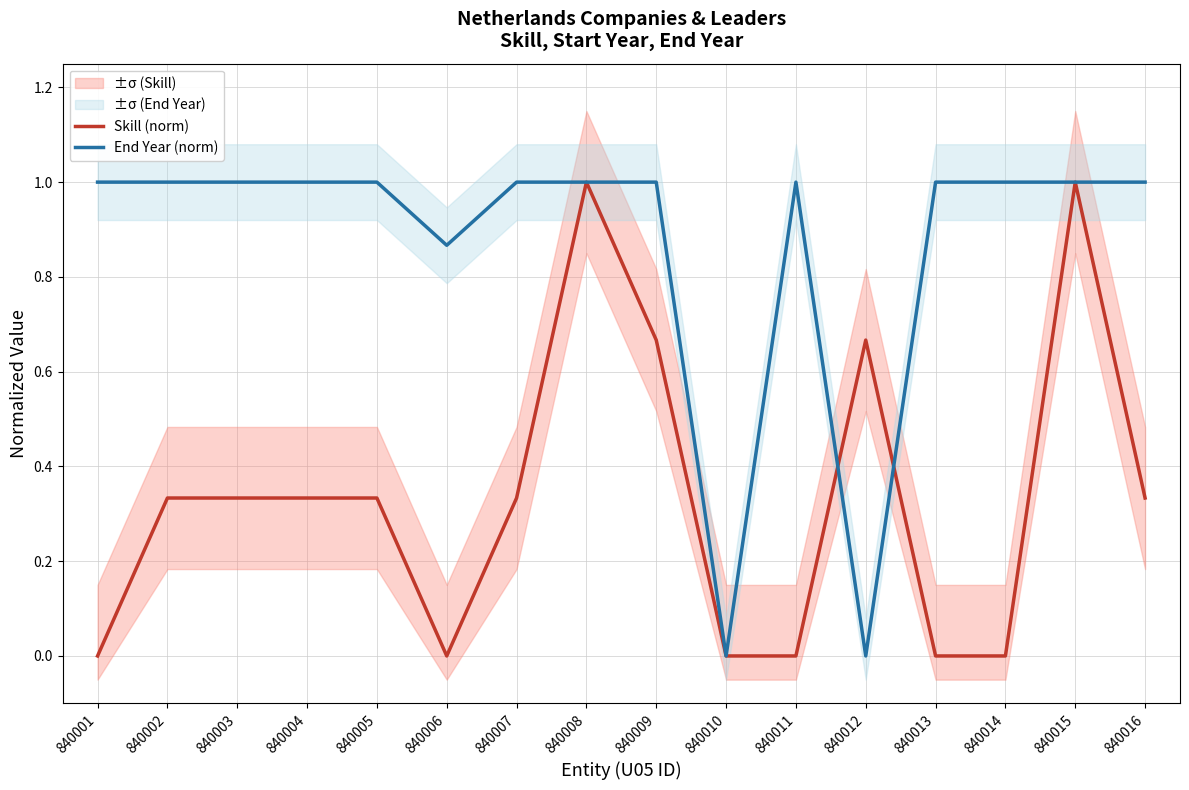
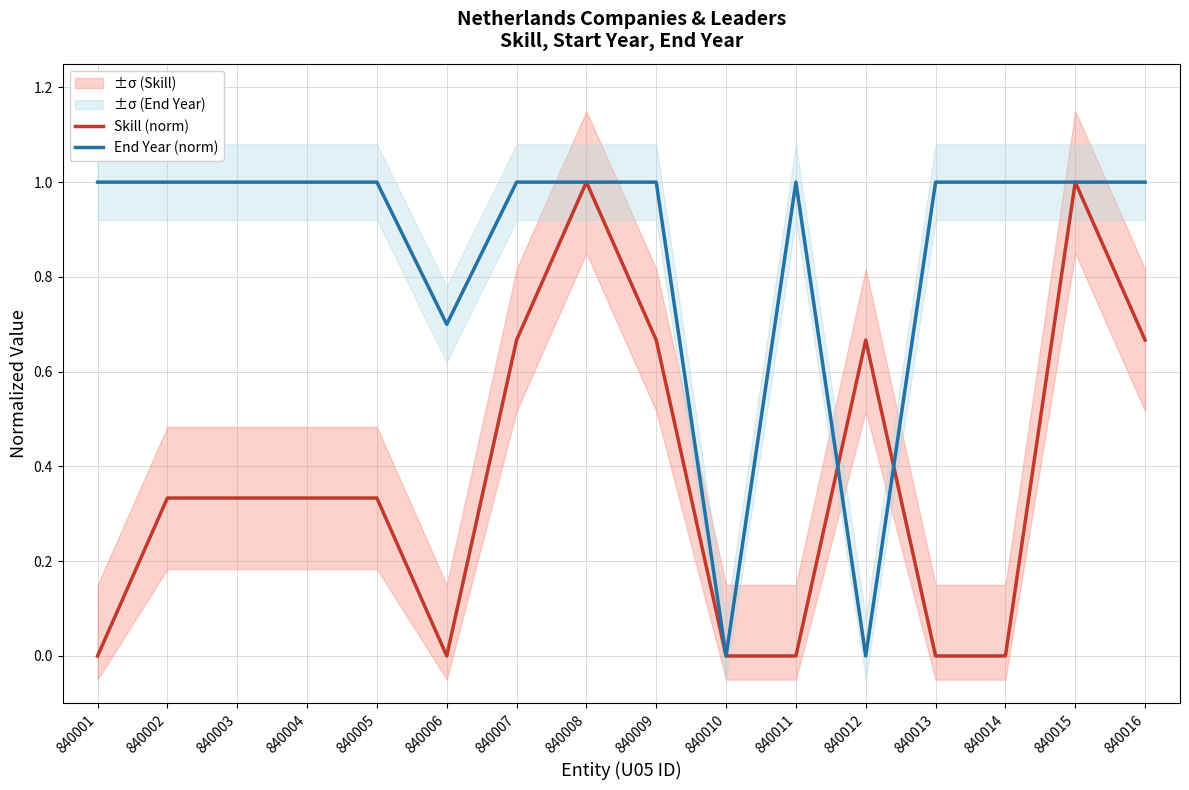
End Year (norm), 840006: 0.87 -> 0.70
Skill (norm), 840007: 0.33 -> 0.67
Skill (norm), 840016: 0.33 -> 0.67
